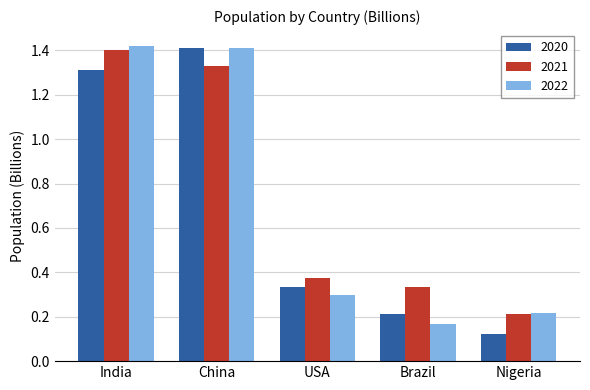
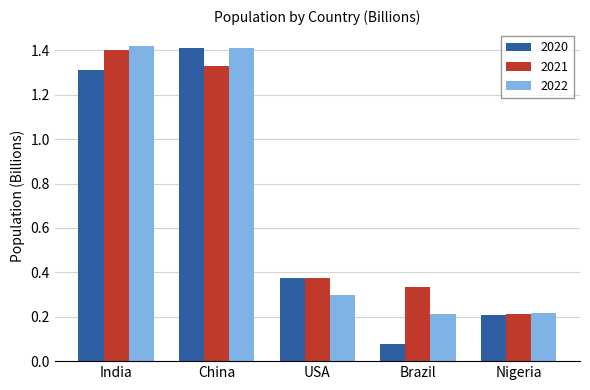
2020, USA: 0.33 -> 0.37
2020, Brazil: 0.21 -> 0.08
2022, Brazil: 0.17 -> 0.21
2020, Nigeria: 0.12 -> 0.21
